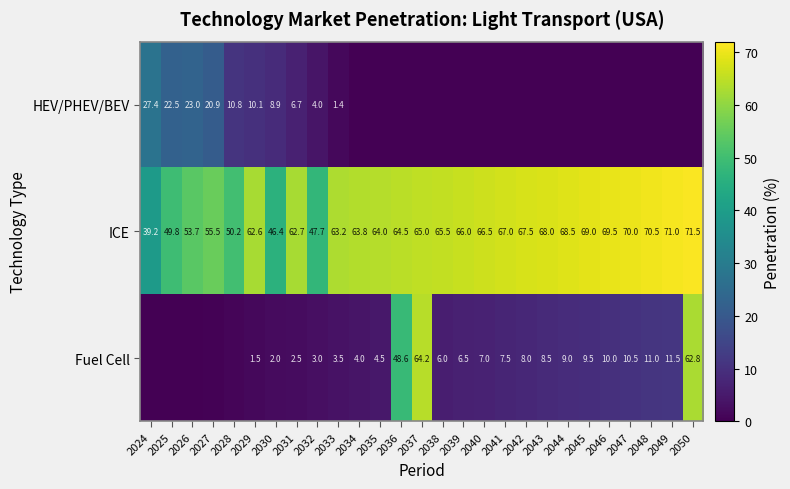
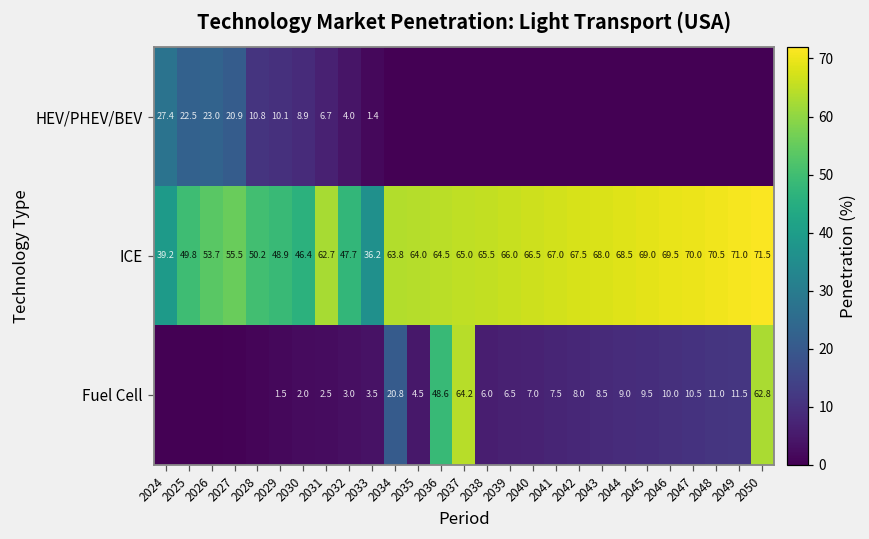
ICE, 2029: 62.6 -> 48.9
ICE, 2033: 63.2 -> 36.2
Fuel Cell, 2034: 4.0 -> 20.8
